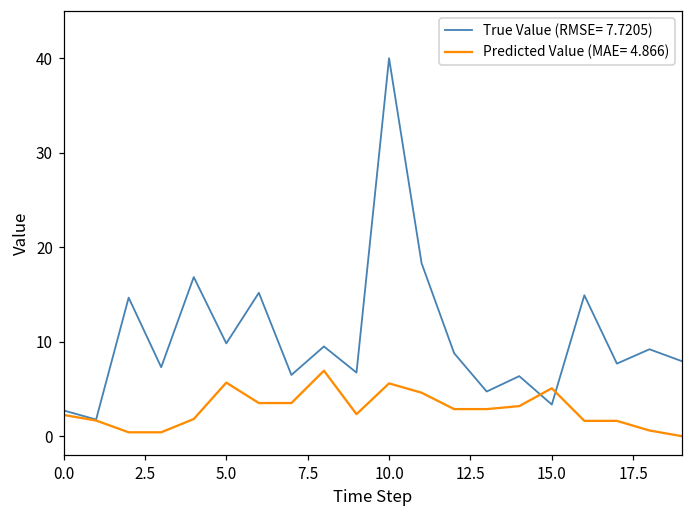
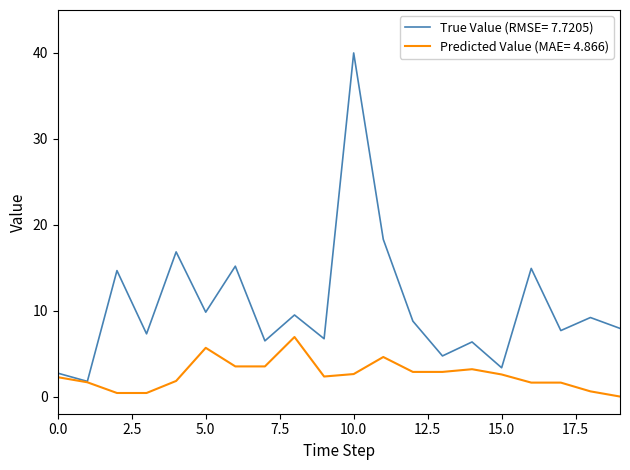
Predicted Value (MAE= 4.866), 10.0: 6 -> 3
Predicted Value (MAE= 4.866), 15.0: 5 -> 3
